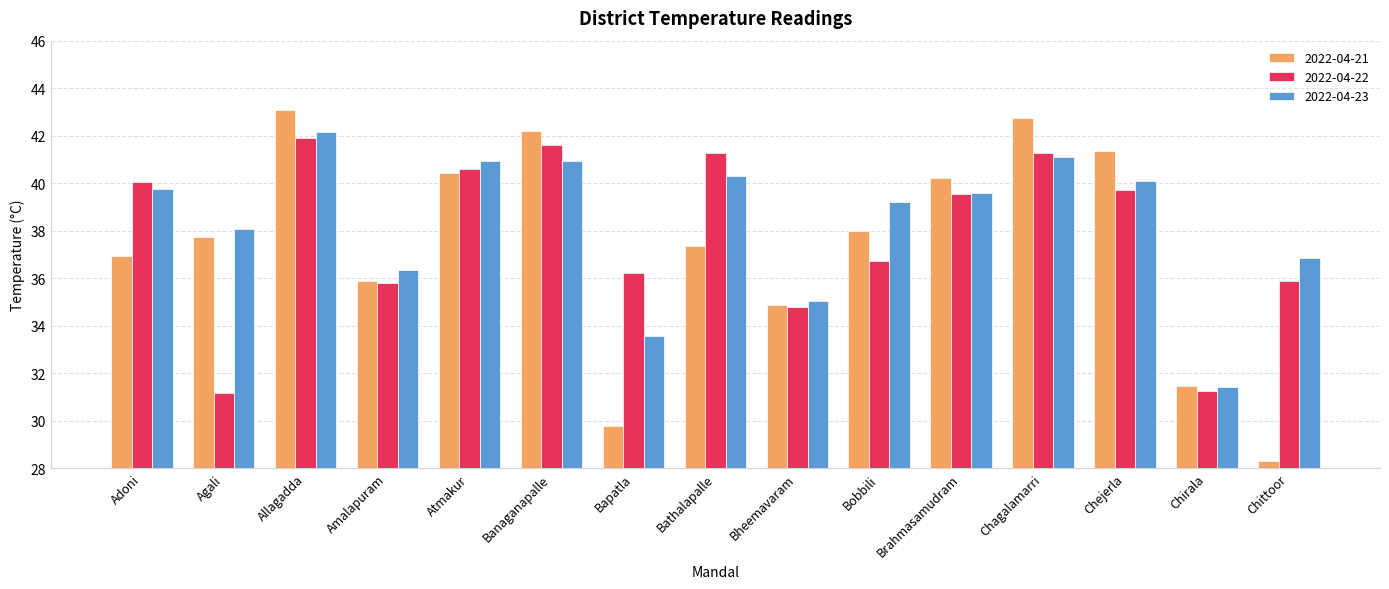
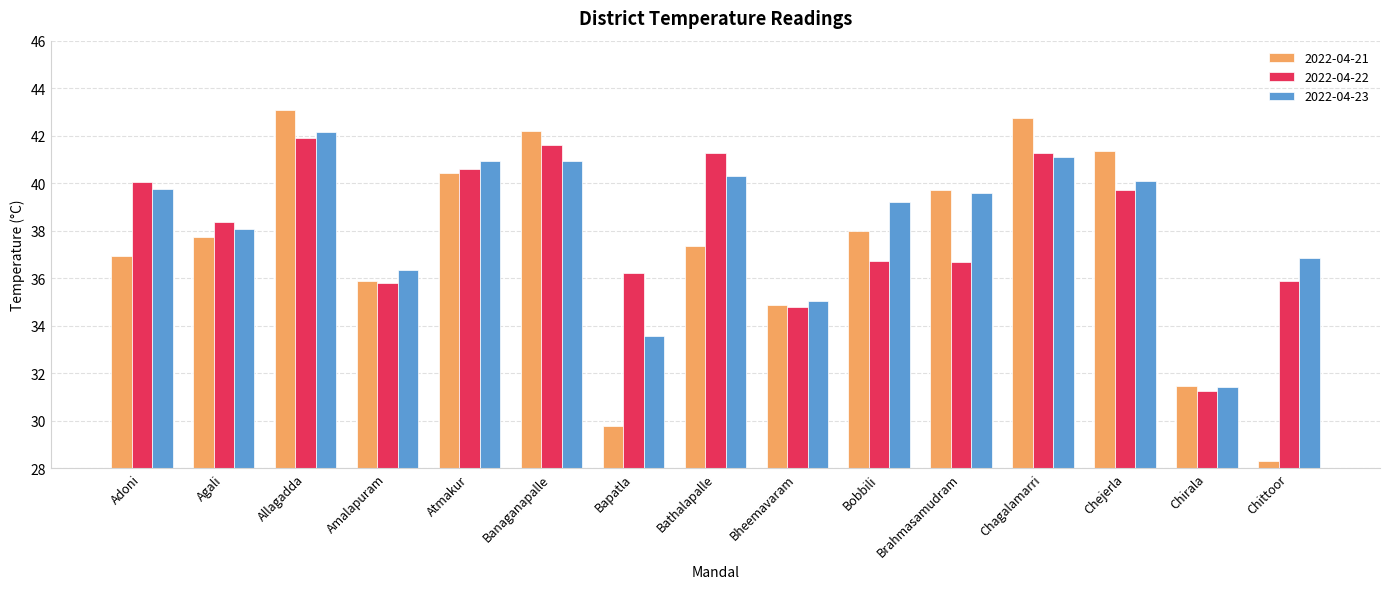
2022-04-22, Agali: 31.2 -> 38.4
2022-04-21, Brahmasamudram: 40.2 -> 39.7
2022-04-22, Brahmasamudram: 39.6 -> 36.7
